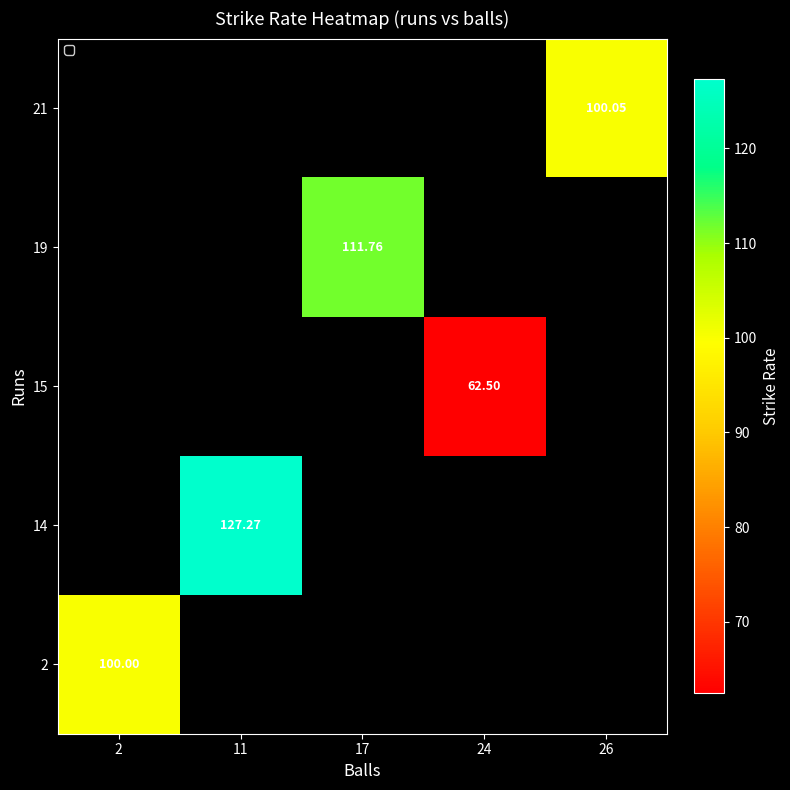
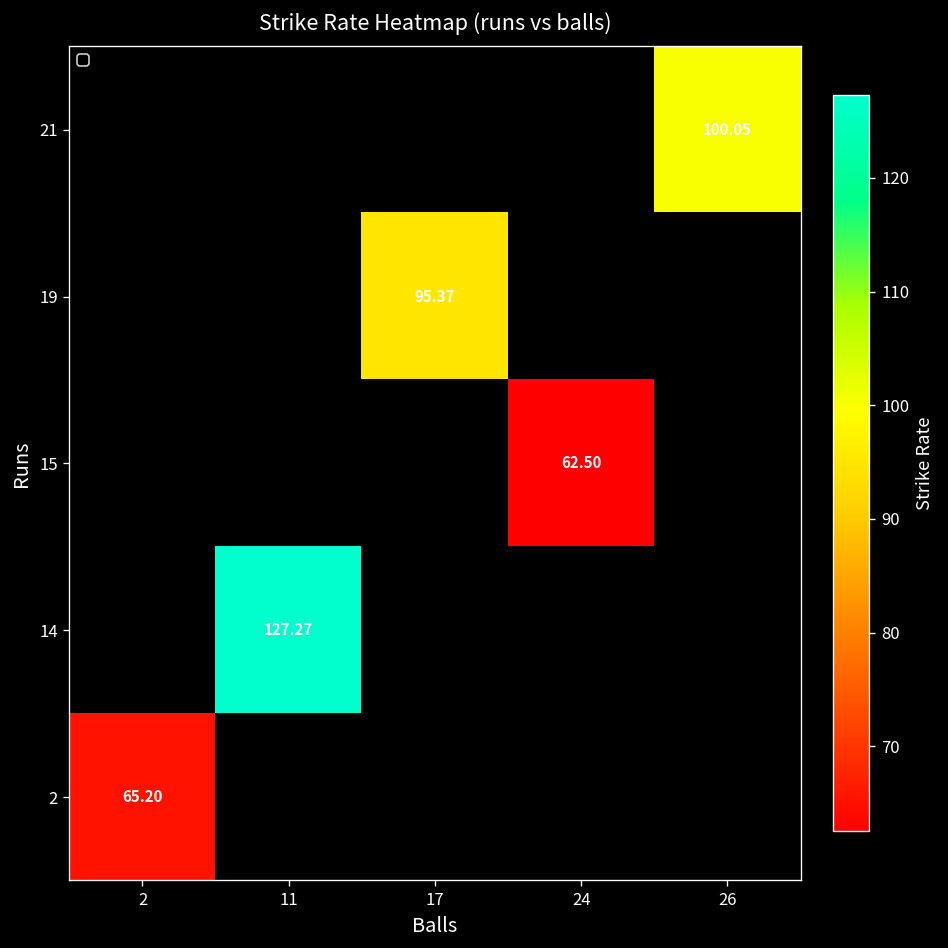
19, 17: 111.76 -> 95.37
2, 2: 100.00 -> 65.20
